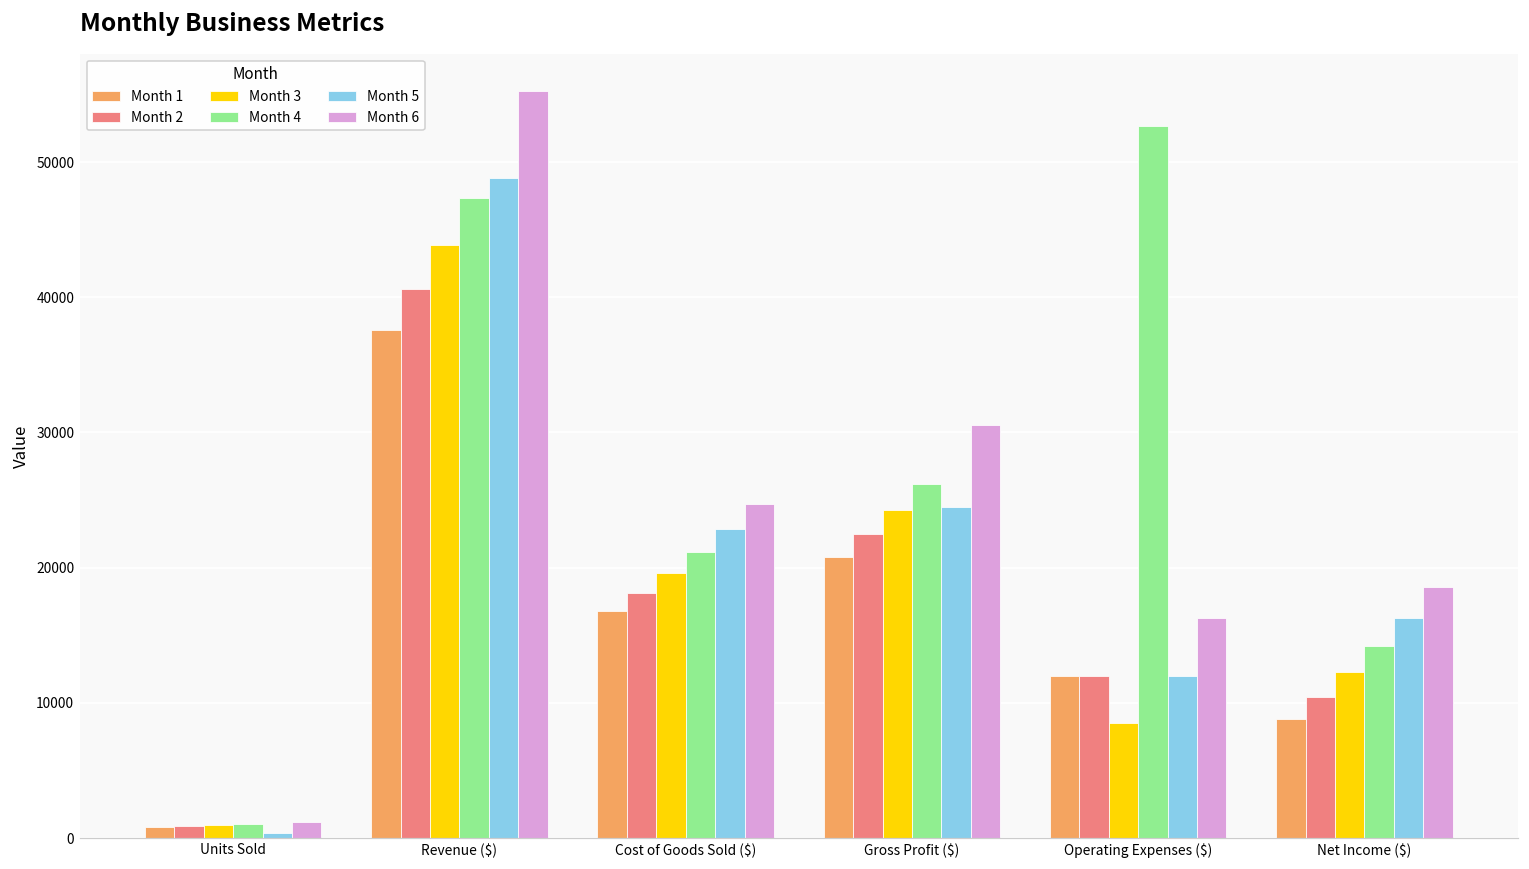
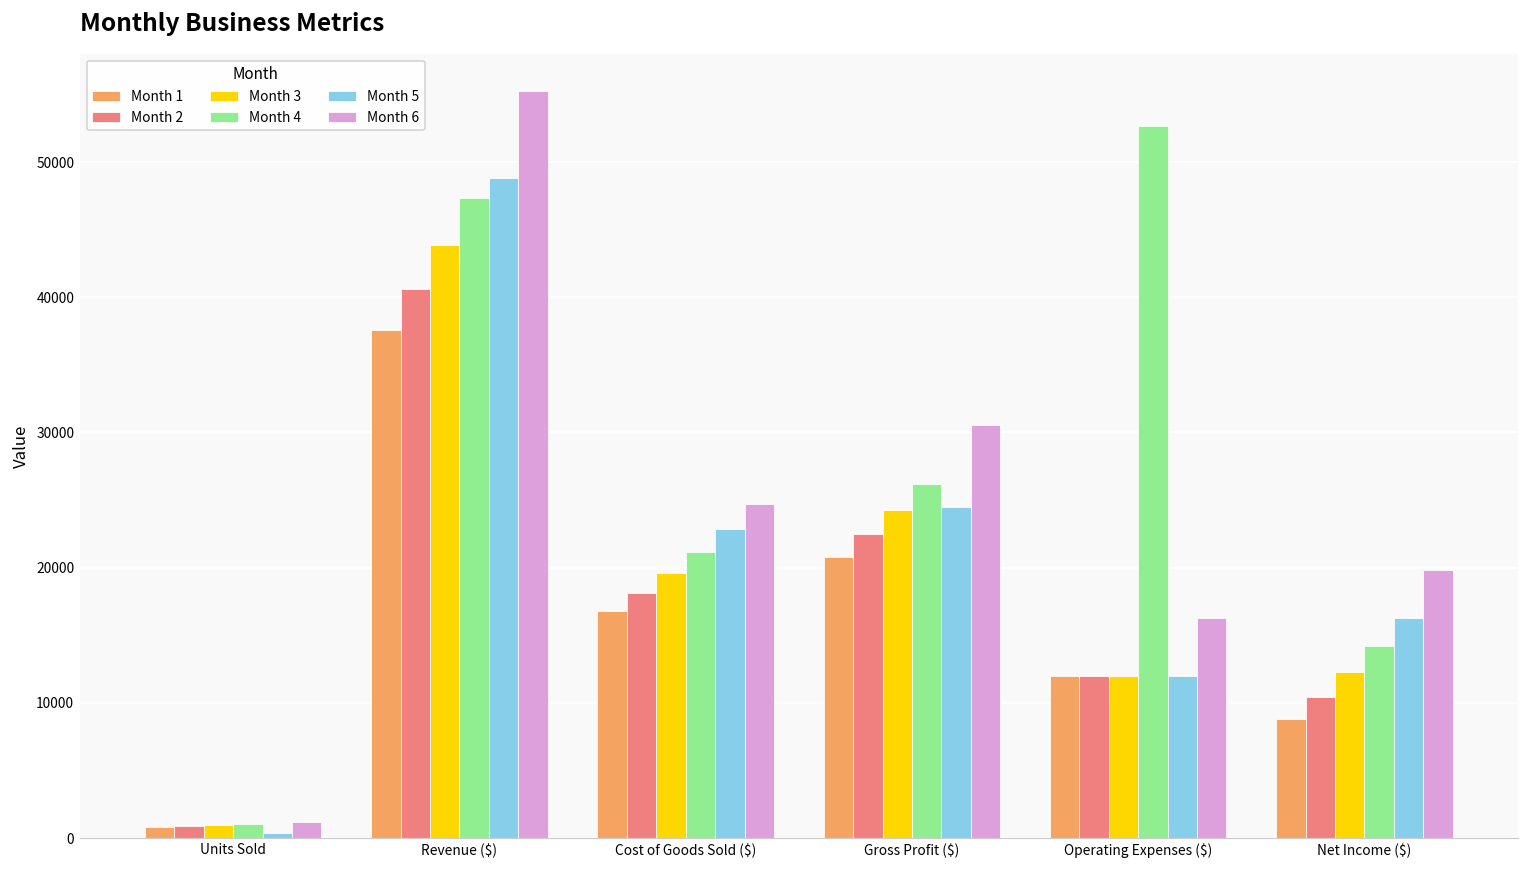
Month 3, Operating Expenses ($): 8500 -> 12000
Month 6, Net Income ($): 18600 -> 19800
